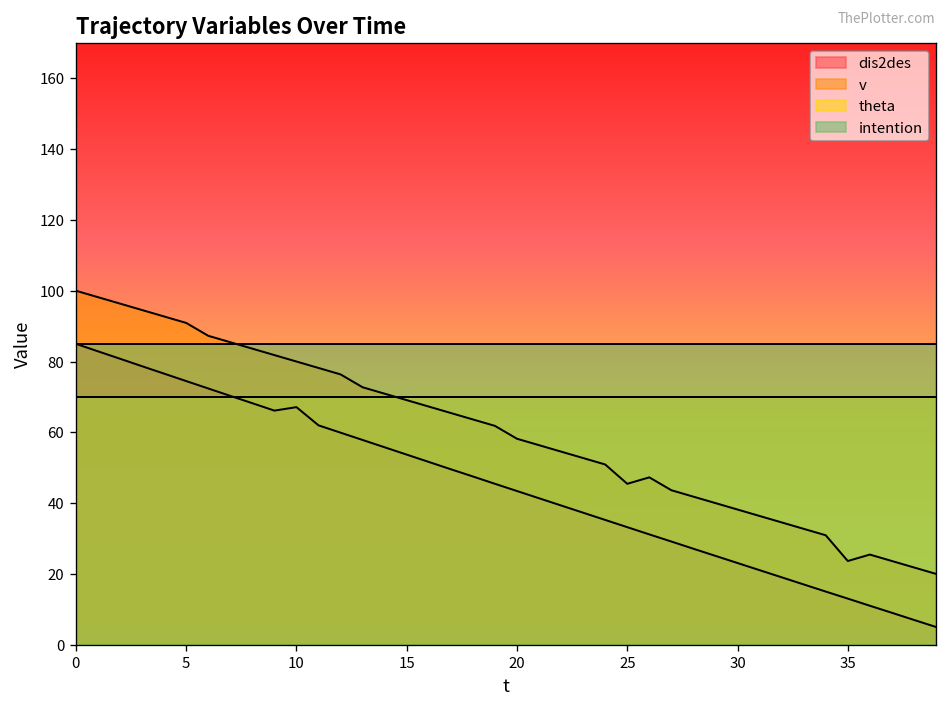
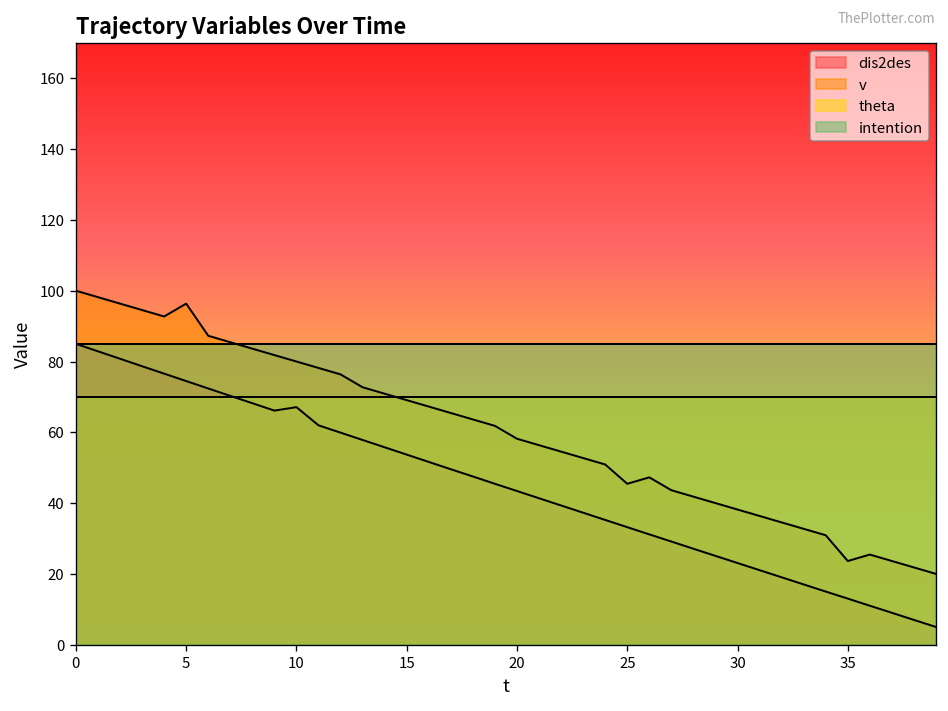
v, 5: 91 -> 96
